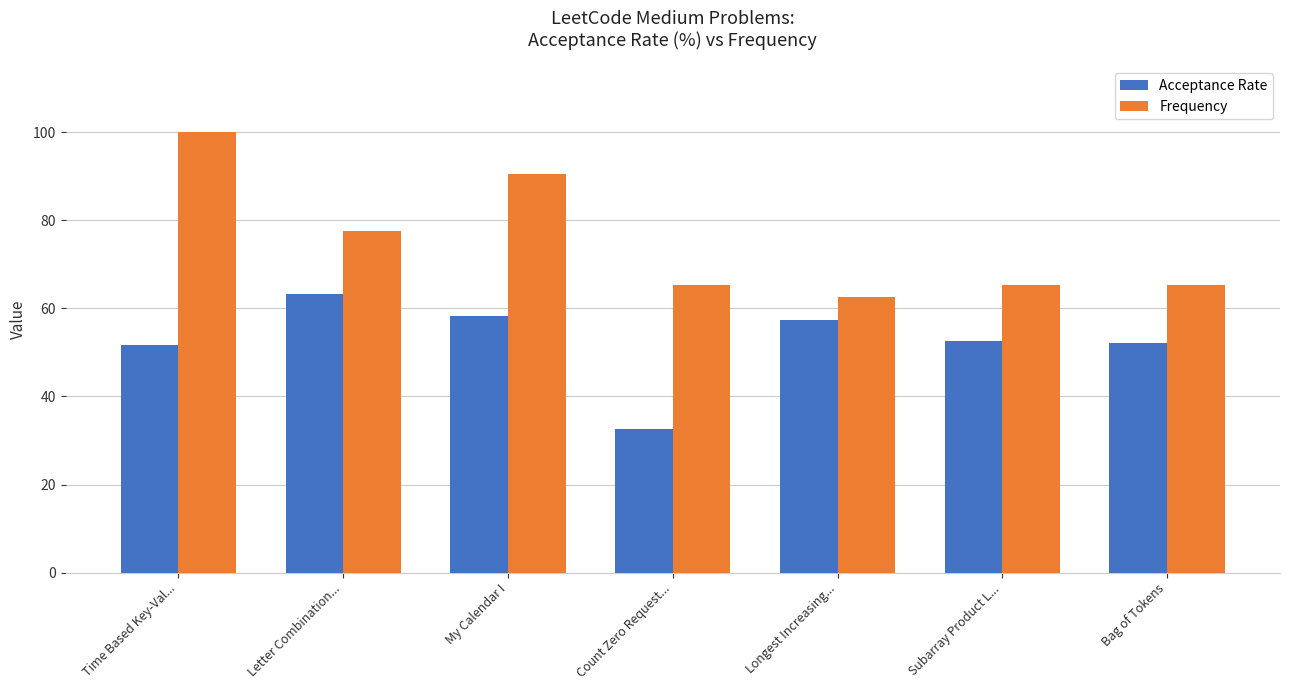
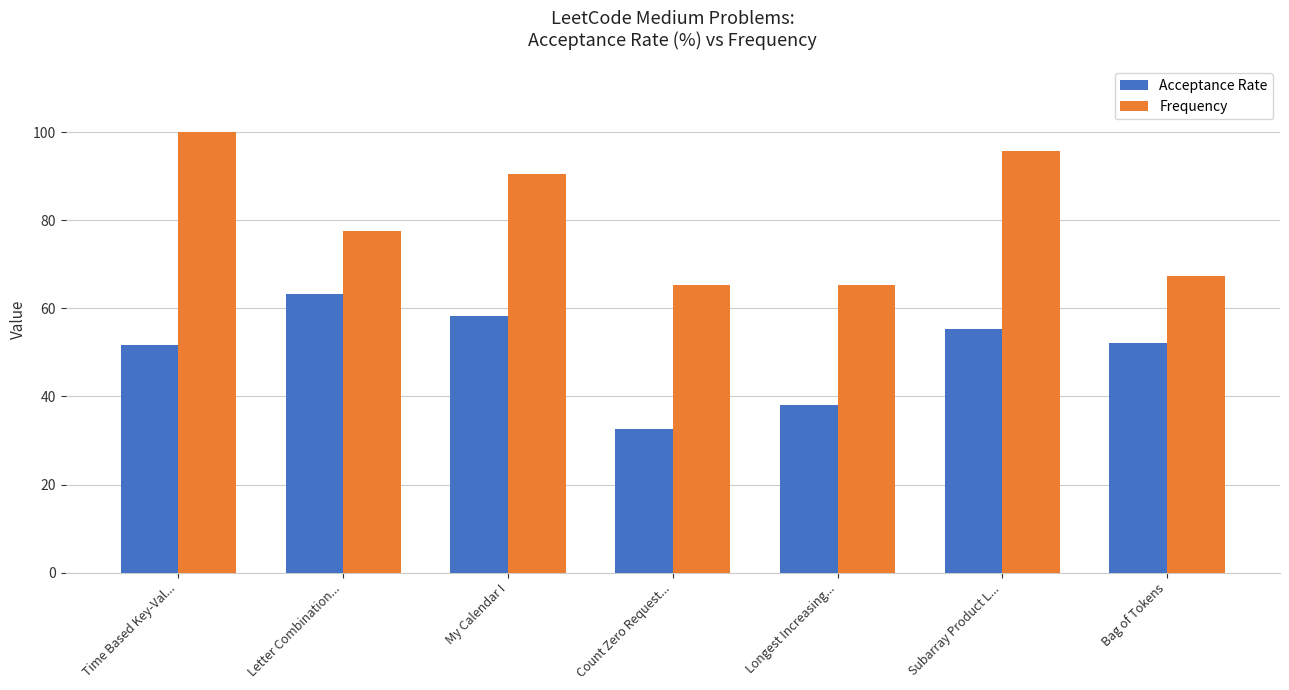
Acceptance Rate, Longest Increasing...: 57 -> 38
Frequency, Longest Increasing...: 63 -> 65
Acceptance Rate, Subarray Product L...: 53 -> 55
Frequency, Subarray Product L...: 65 -> 96
Frequency, Bag of Tokens: 65 -> 67
